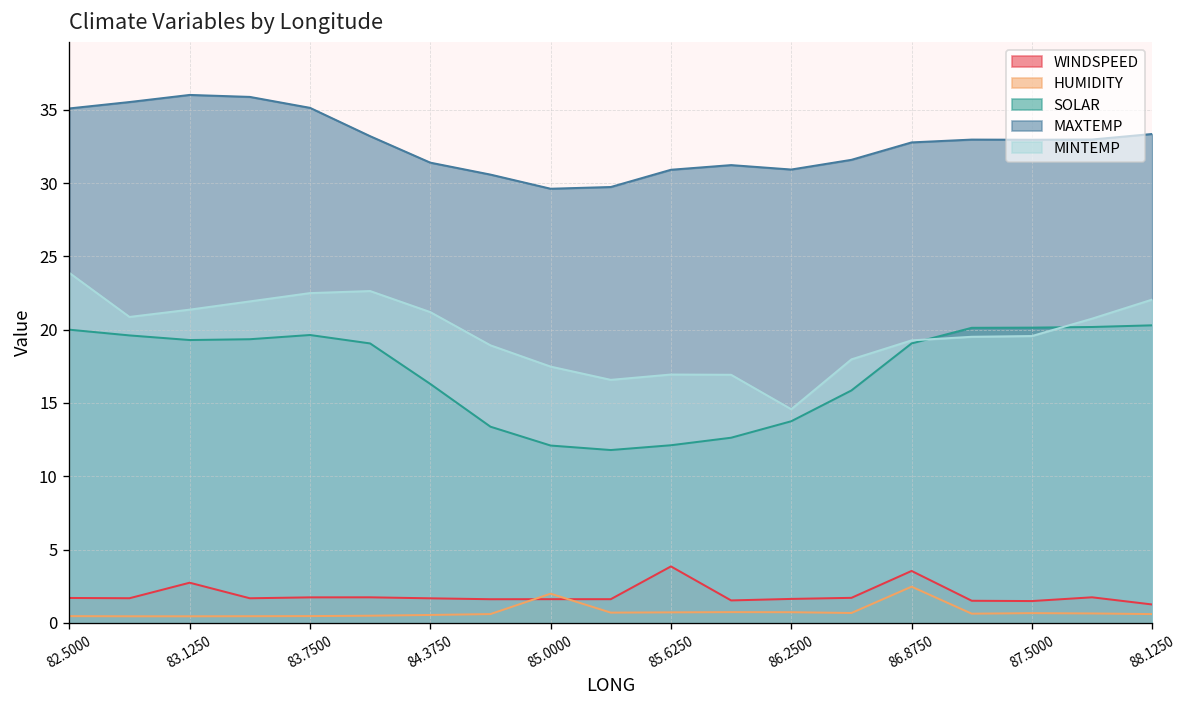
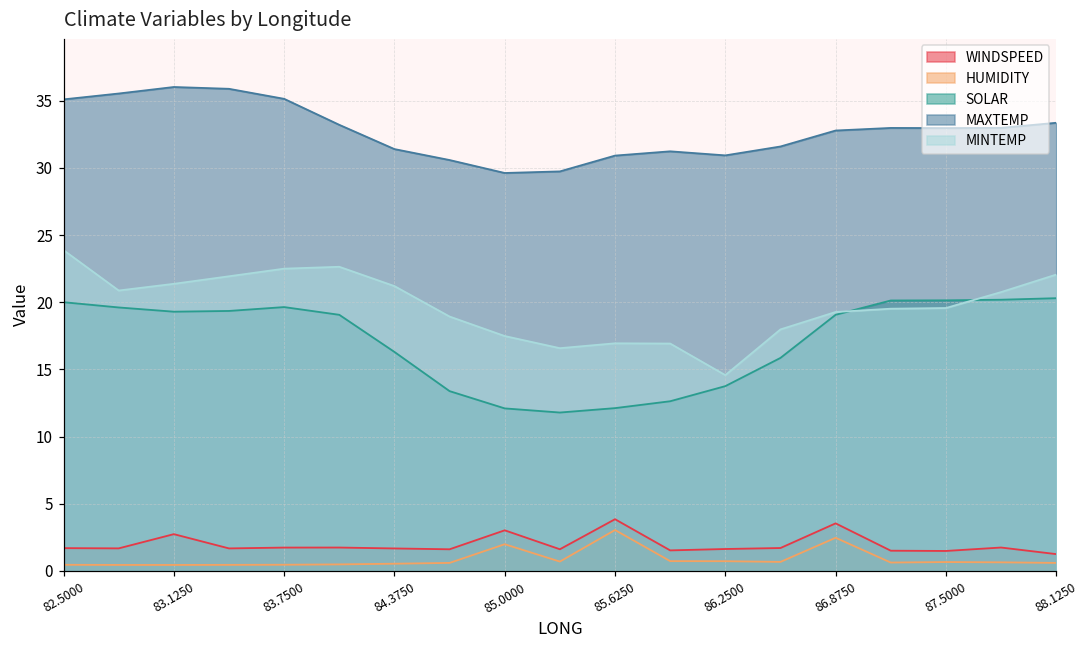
WINDSPEED, 85.0000: 1.6 -> 3.0
HUMIDITY, 85.6250: 0.7 -> 3.0
